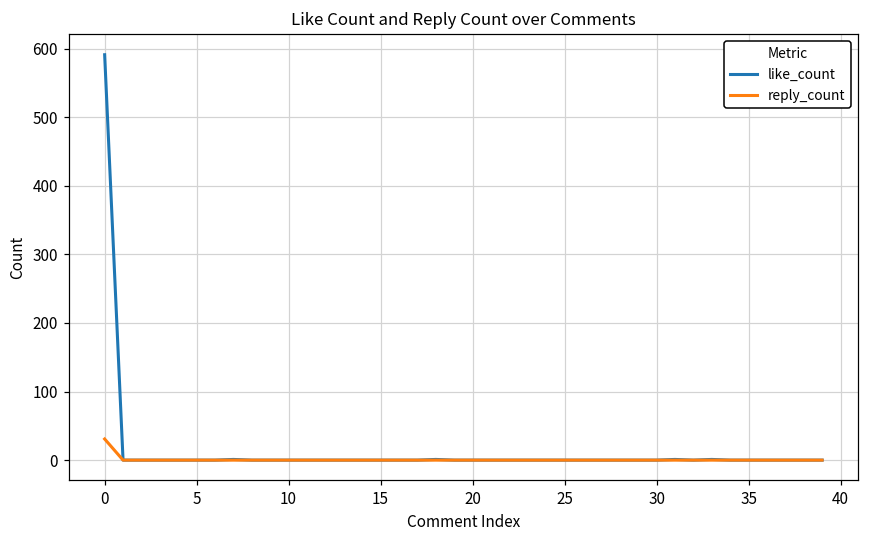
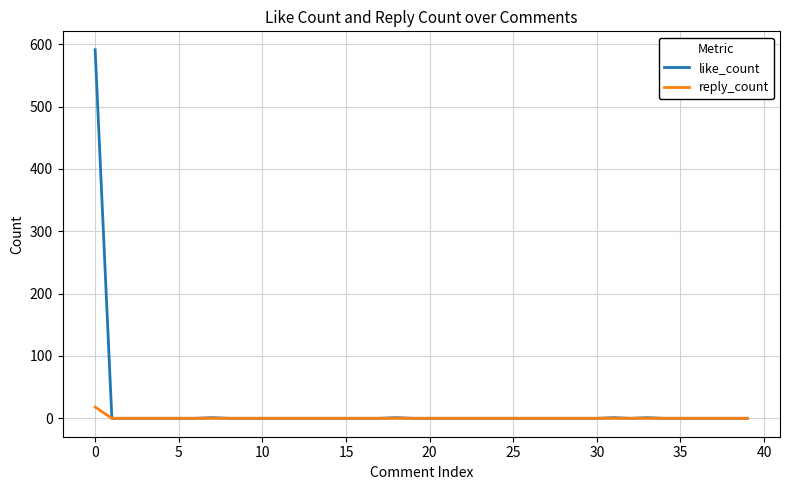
reply_count, 0: 30 -> 20
